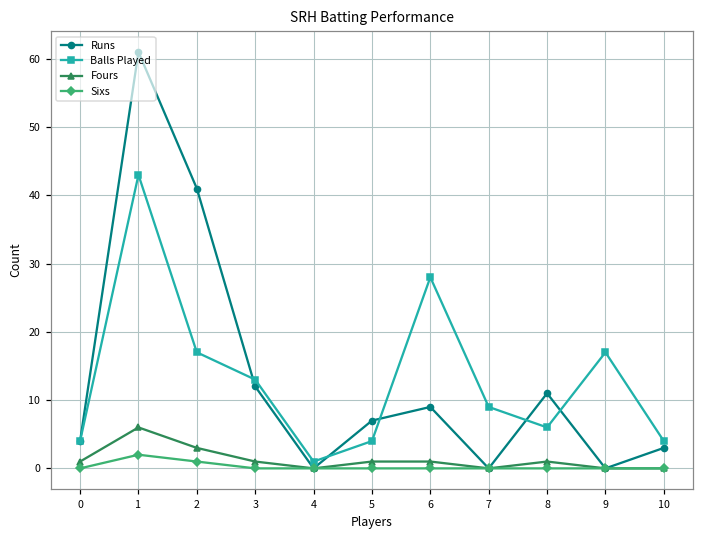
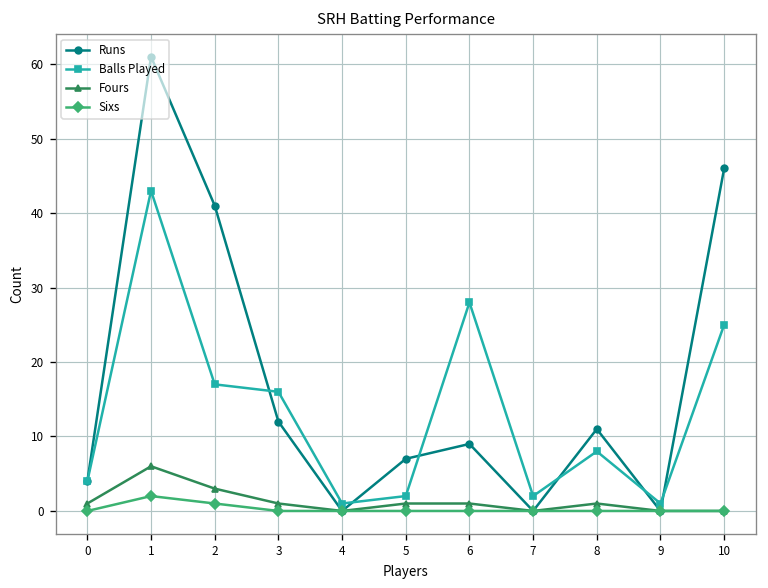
Balls Played, 3: 13 -> 16
Balls Played, 5: 4 -> 2
Balls Played, 7: 9 -> 2
Balls Played, 8: 6 -> 8
Balls Played, 9: 17 -> 1
Runs, 10: 3 -> 46
Balls Played, 10: 4 -> 25
